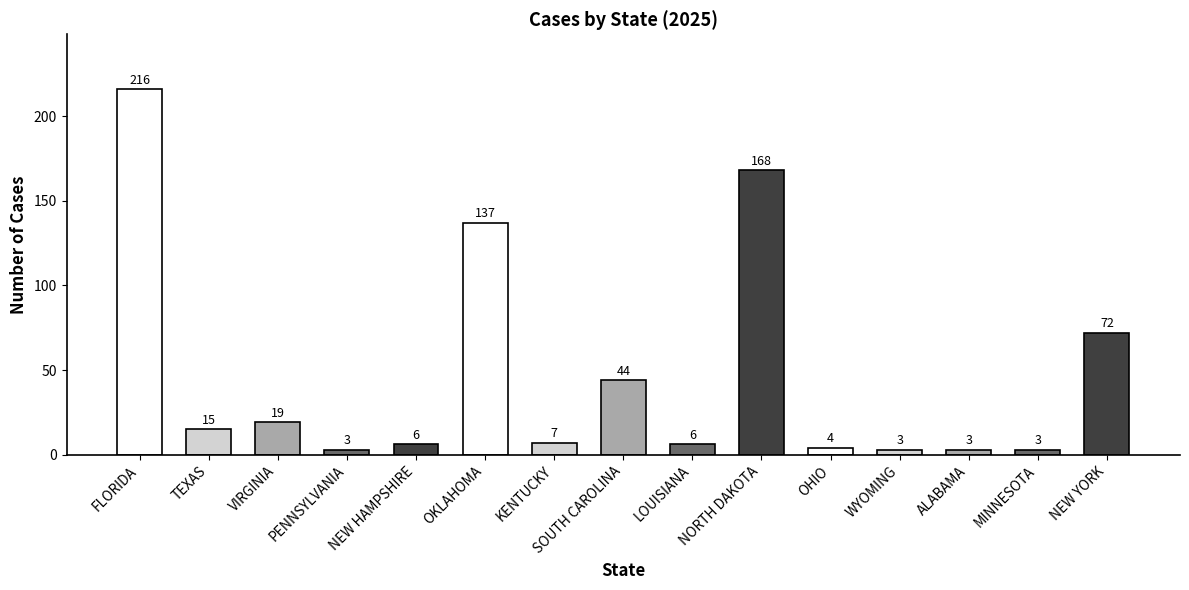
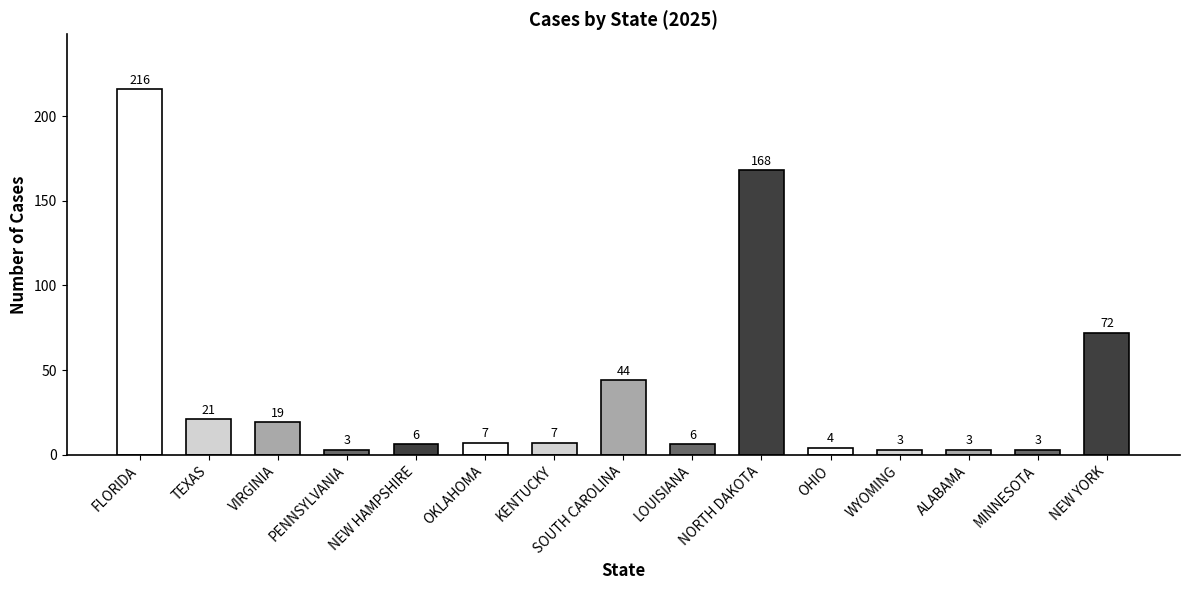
TEXAS: 15 -> 21
OKLAHOMA: 137 -> 7
